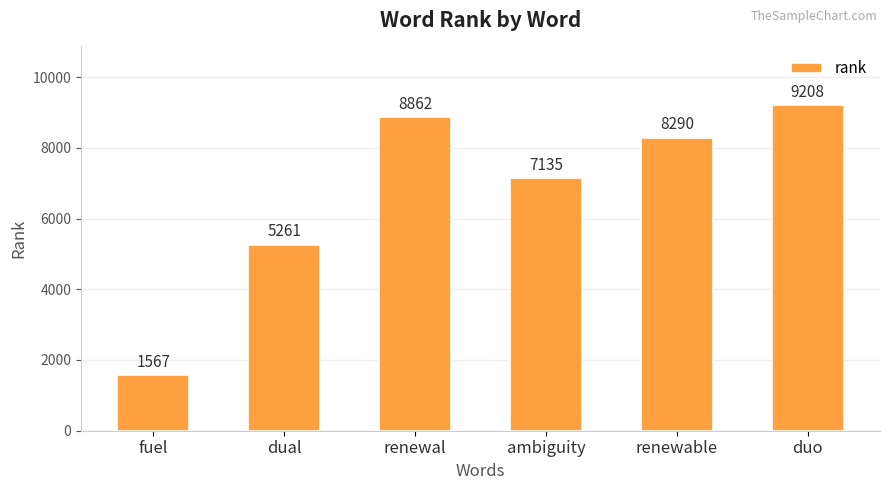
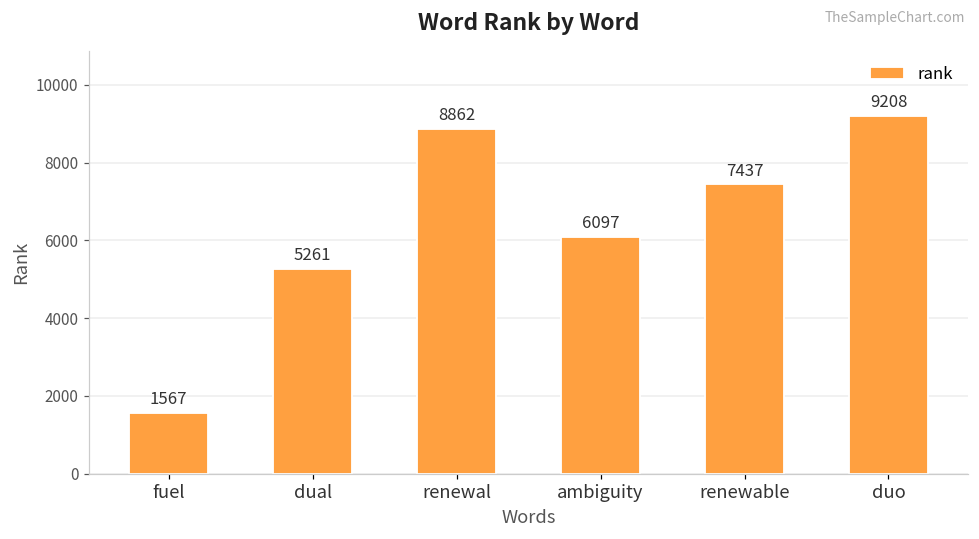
ambiguity: 7135 -> 6097
renewable: 8290 -> 7437
